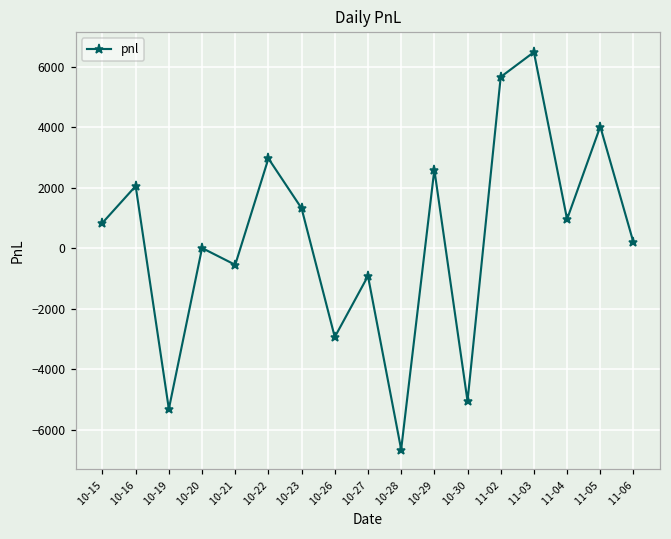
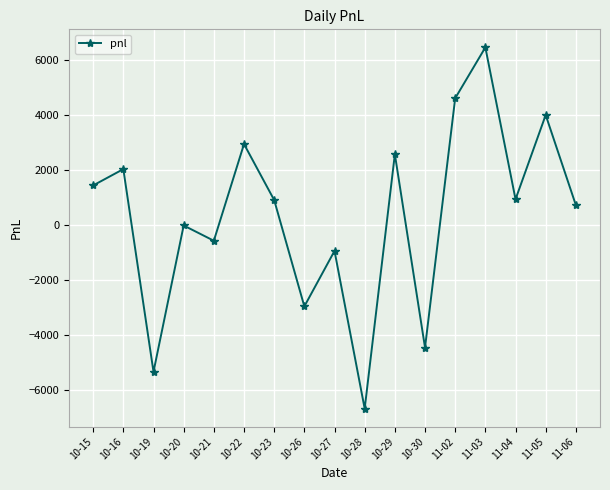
10-15: 800 -> 1500
10-23: 1300 -> 900
10-30: -5100 -> -4400
11-02: 5700 -> 4600
11-06: 200 -> 700
